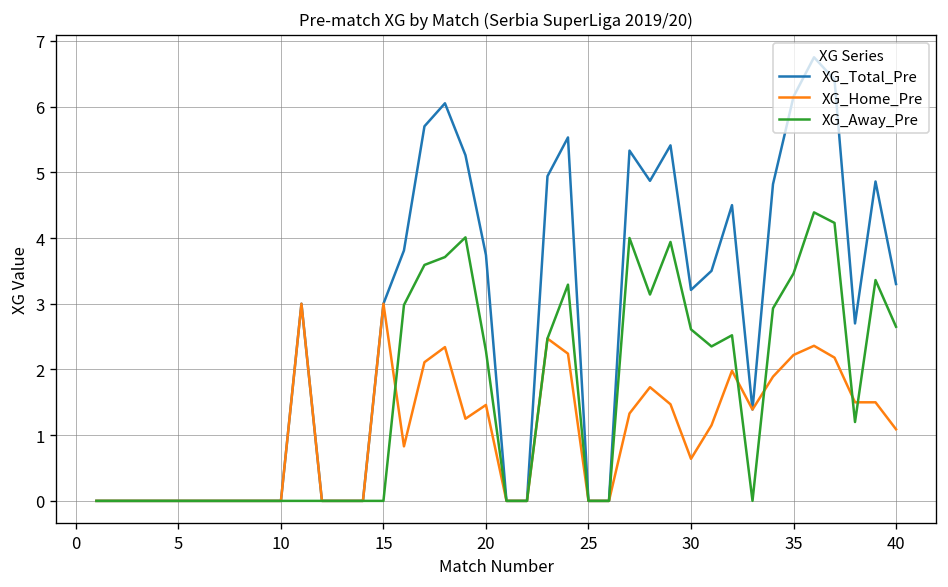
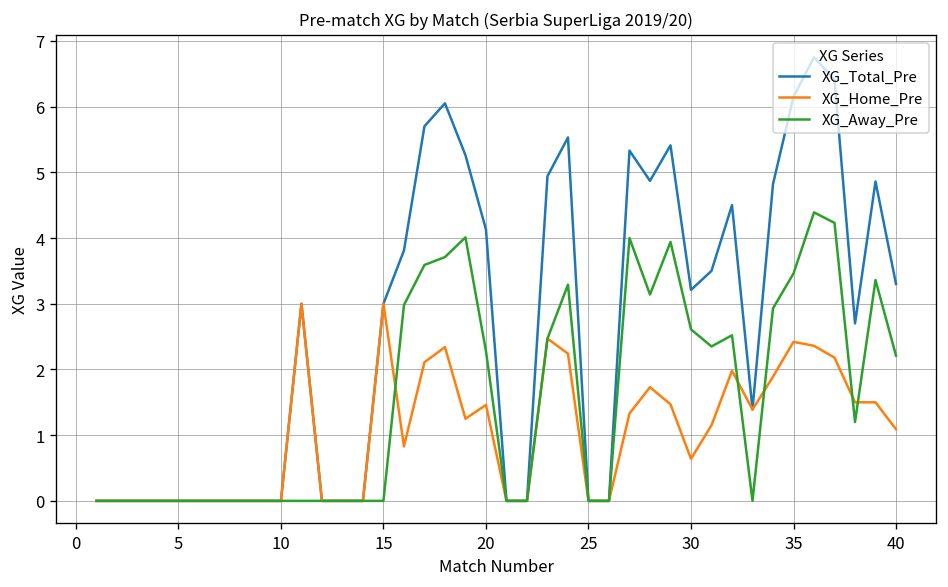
XG_Total_Pre, 20: 3.7 -> 4.1
XG_Home_Pre, 35: 2.2 -> 2.4
XG_Away_Pre, 40: 2.7 -> 2.2
